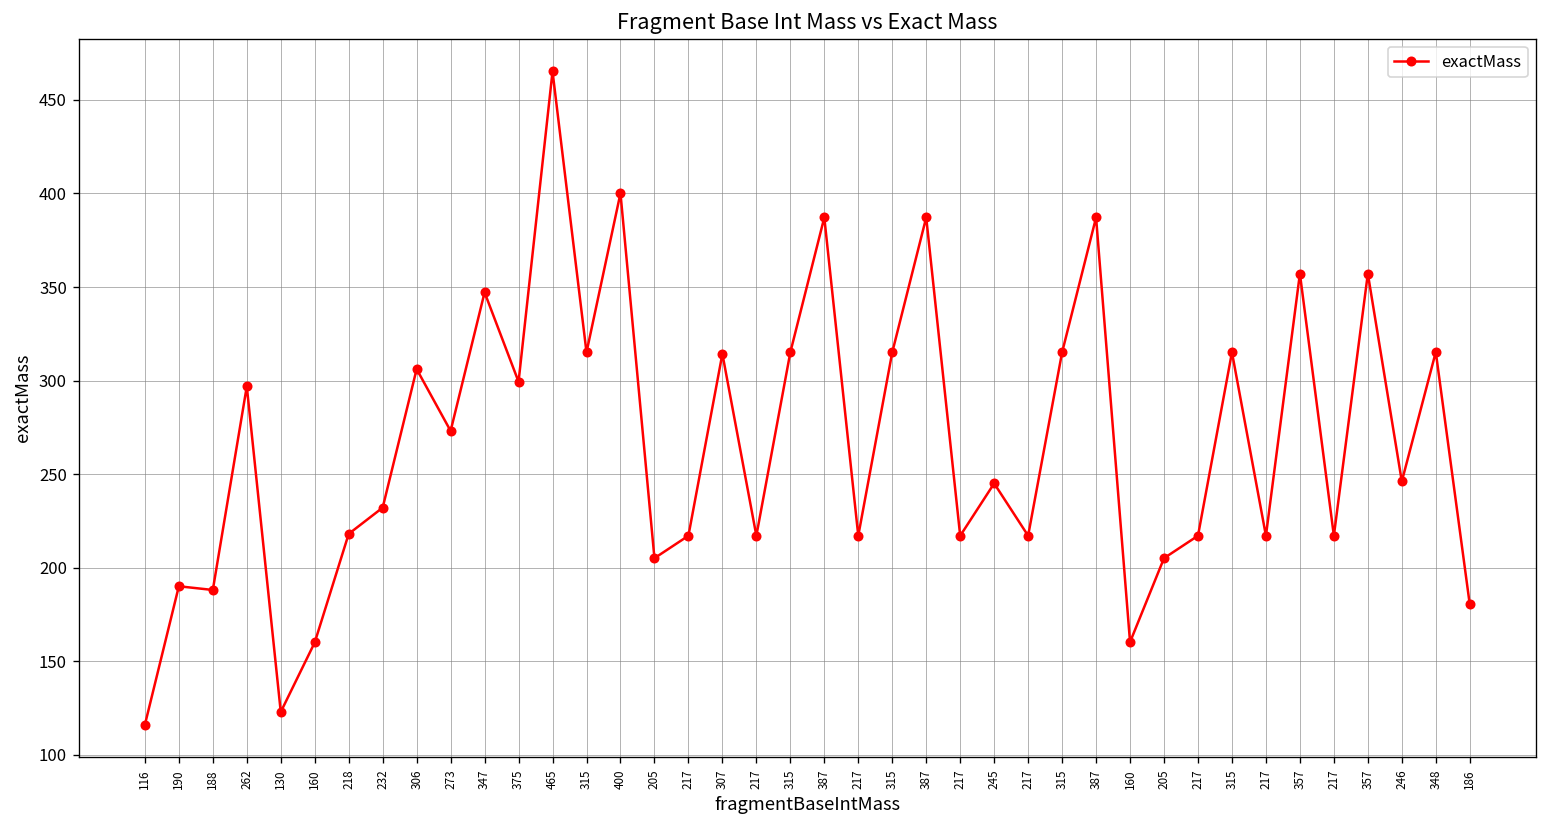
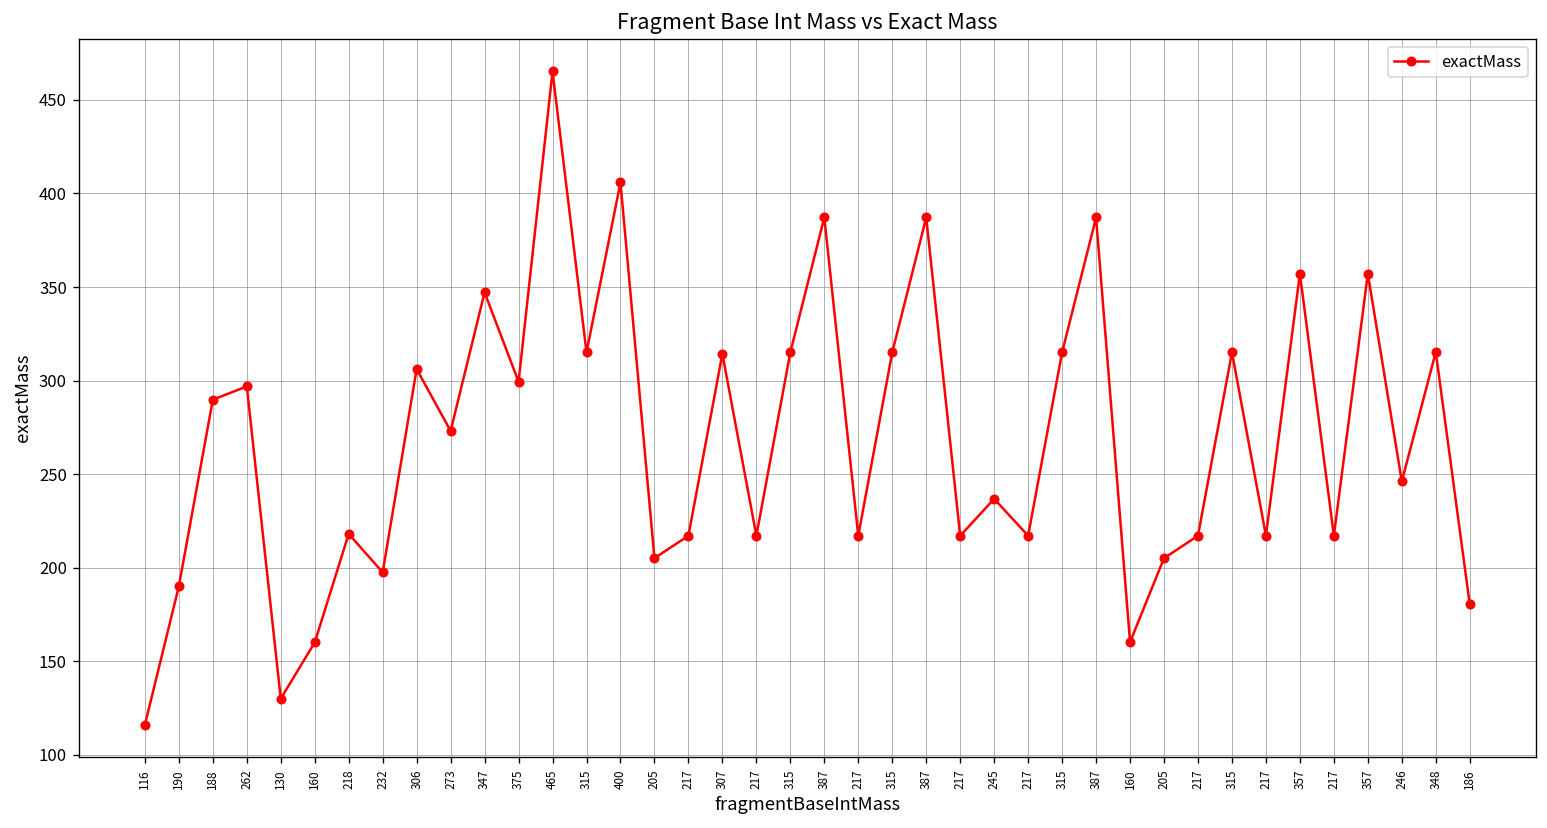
188: 188 -> 290
130: 123 -> 130
232: 232 -> 198
400: 400 -> 406
245: 245 -> 237
